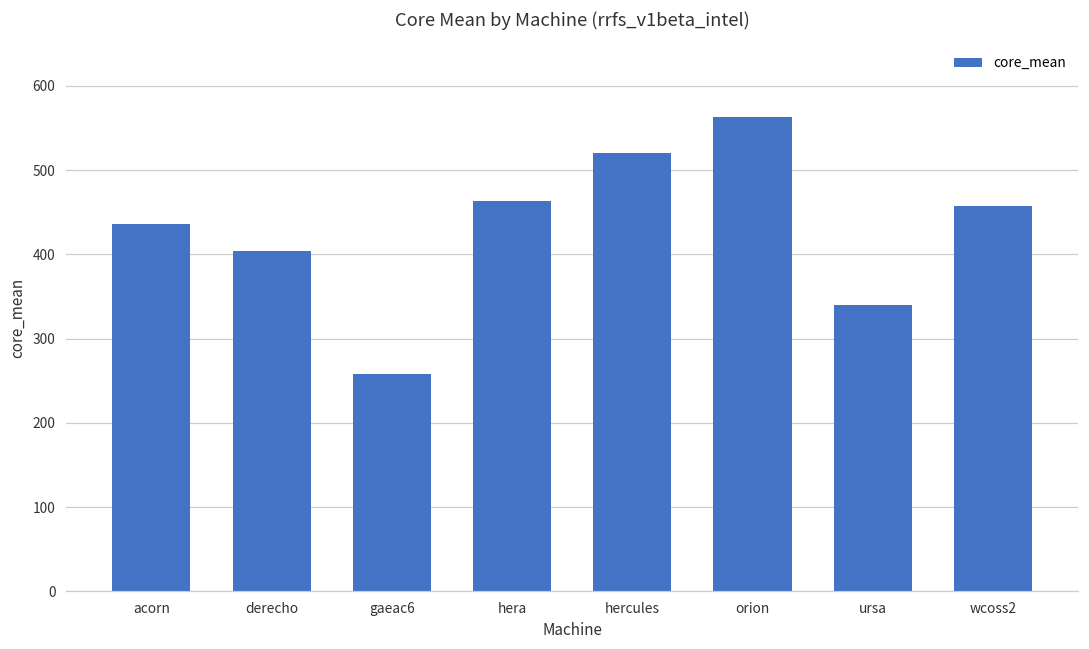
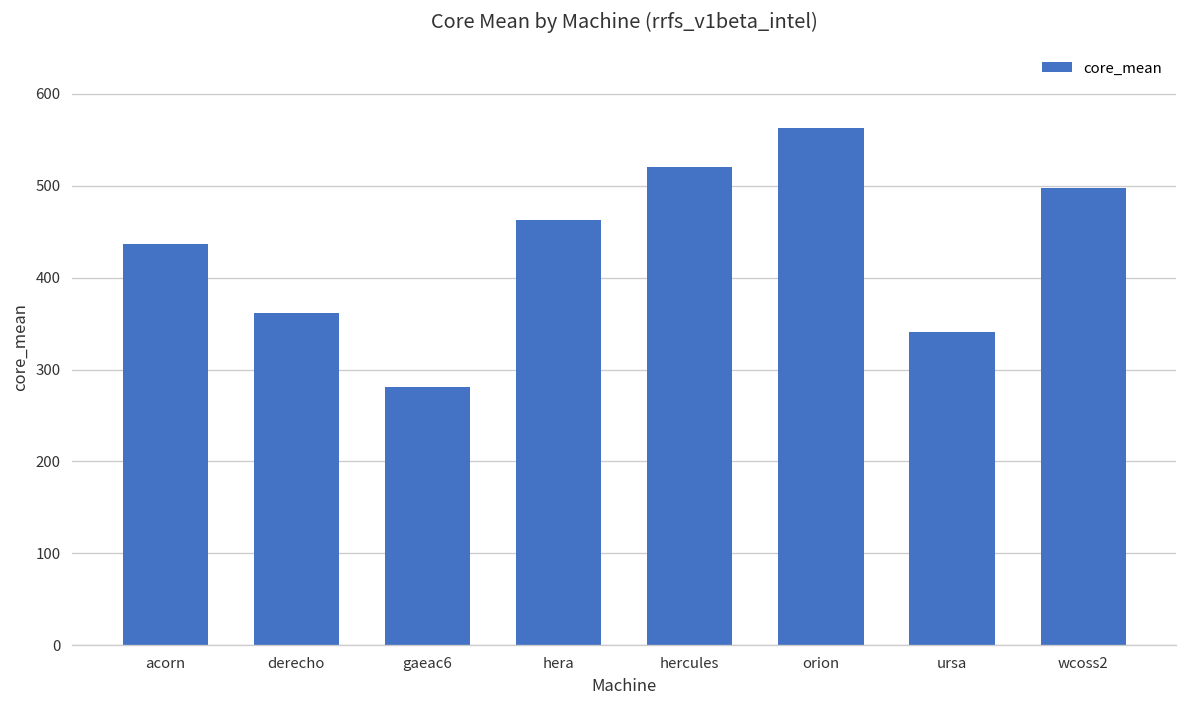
derecho: 400 -> 360
gaeac6: 260 -> 280
wcoss2: 460 -> 500
